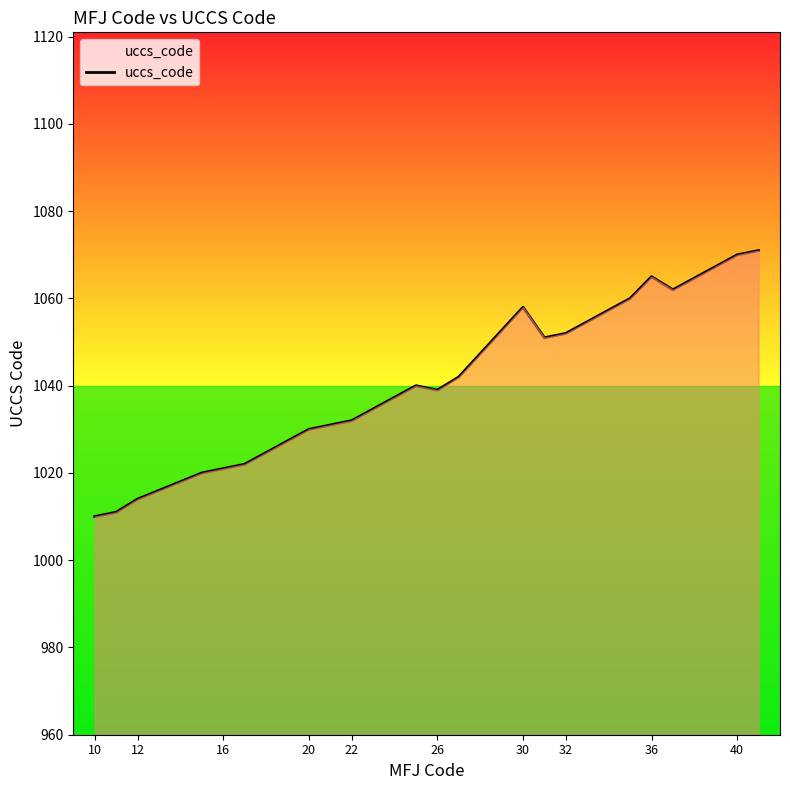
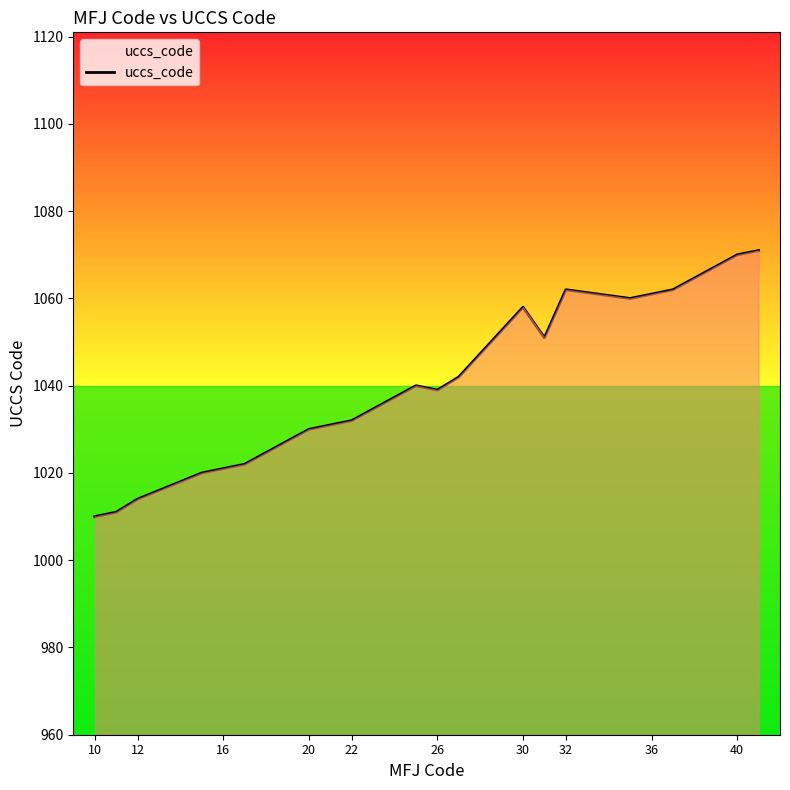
32: 1052 -> 1062
36: 1065 -> 1061
